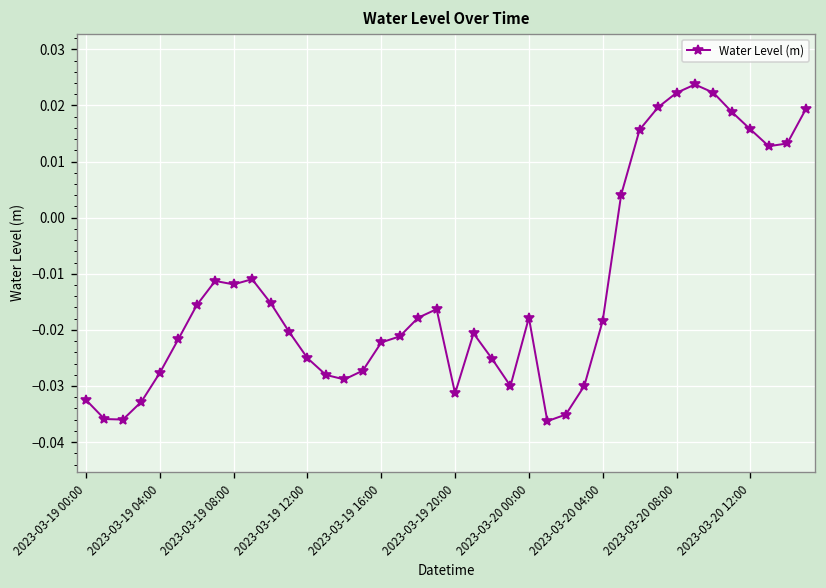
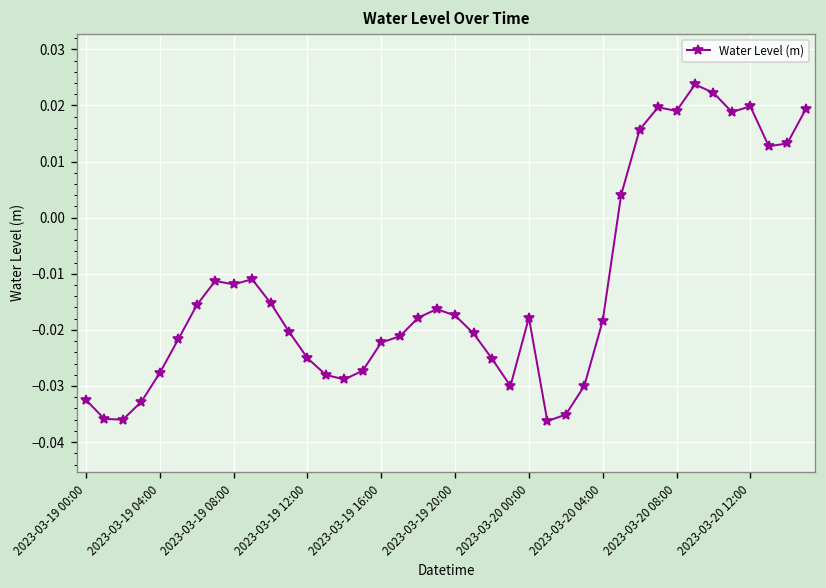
2023-03-19 20:00: -0.031 -> -0.017
2023-03-20 08:00: 0.022 -> 0.019
2023-03-20 12:00: 0.016 -> 0.020
